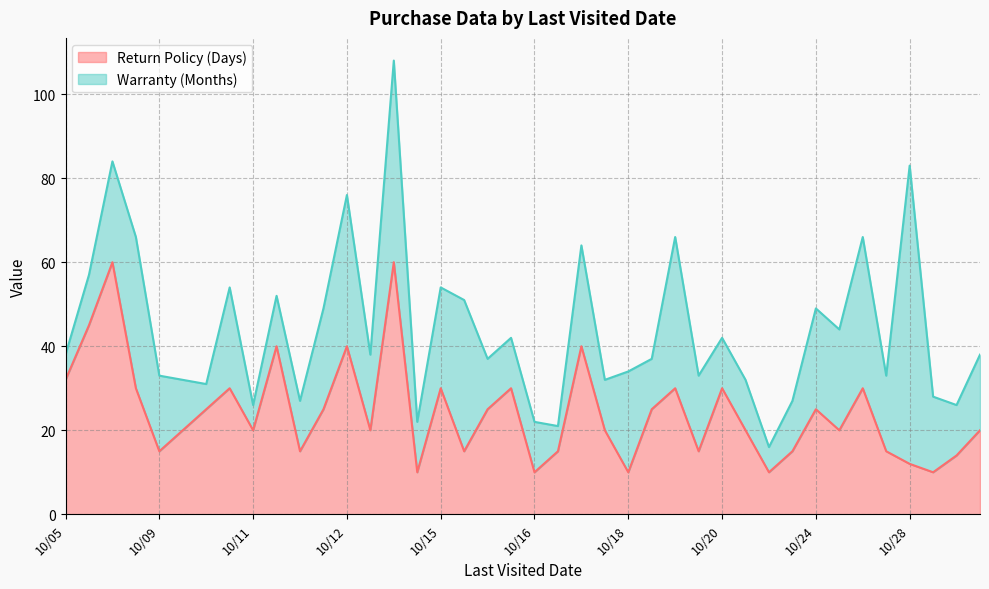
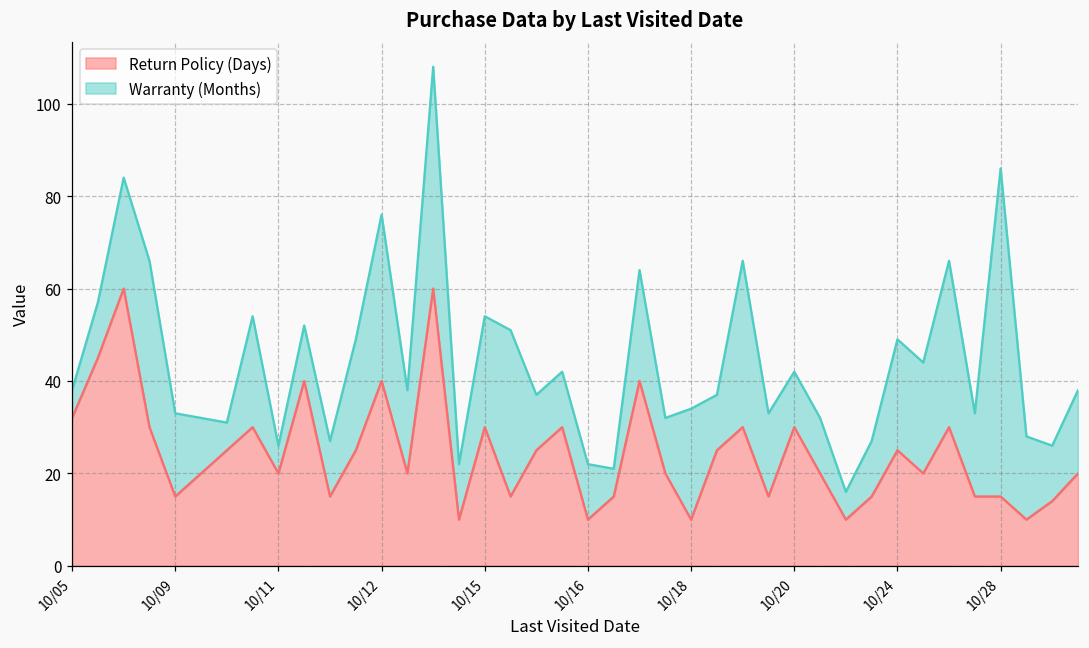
Return Policy (Days), 10/28: 12 -> 15
